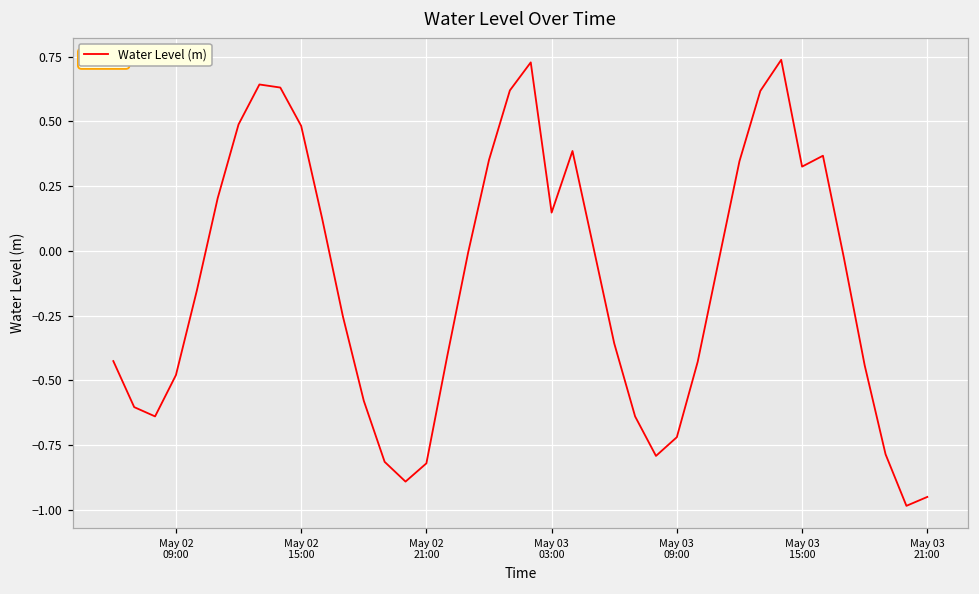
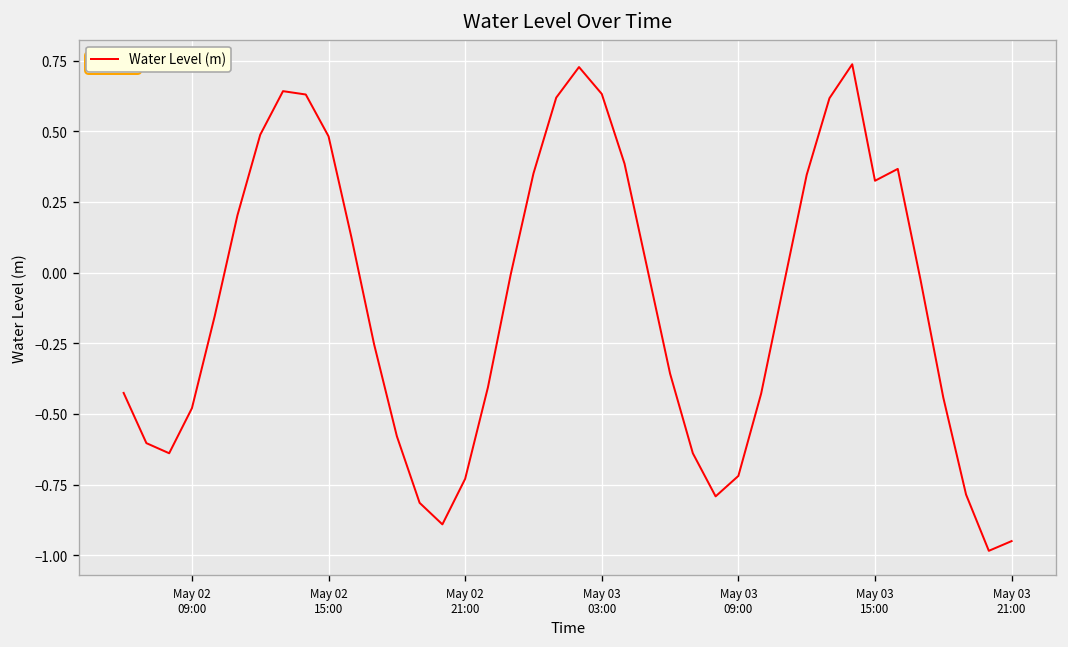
May 02 21:00: -0.82 -> -0.73
May 03 03:00: 0.15 -> 0.63
